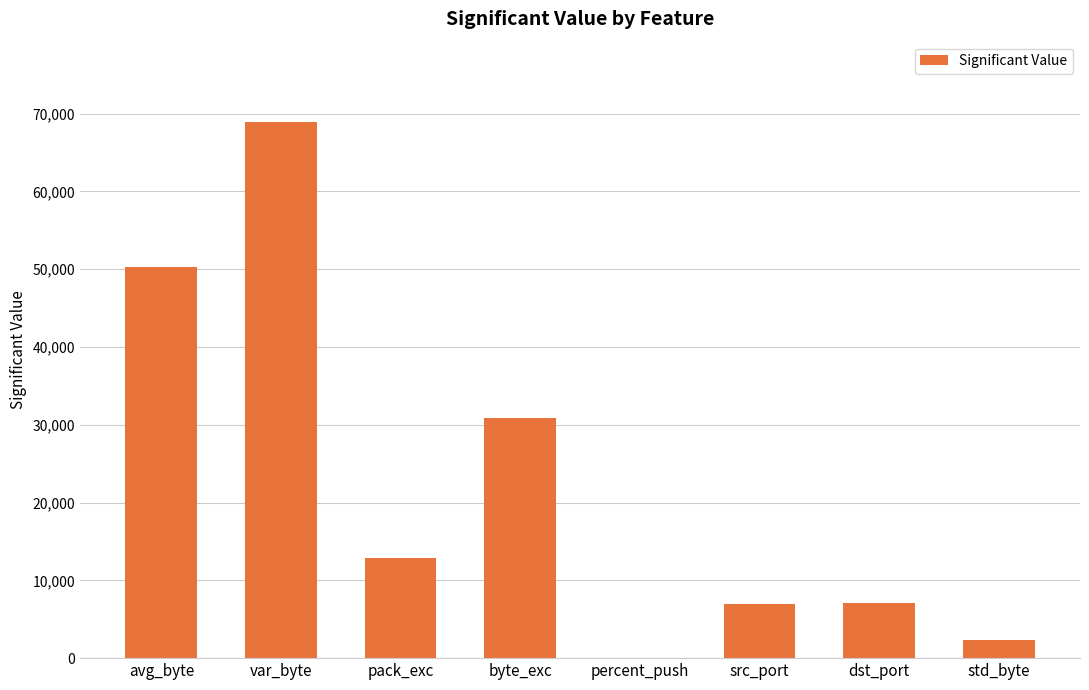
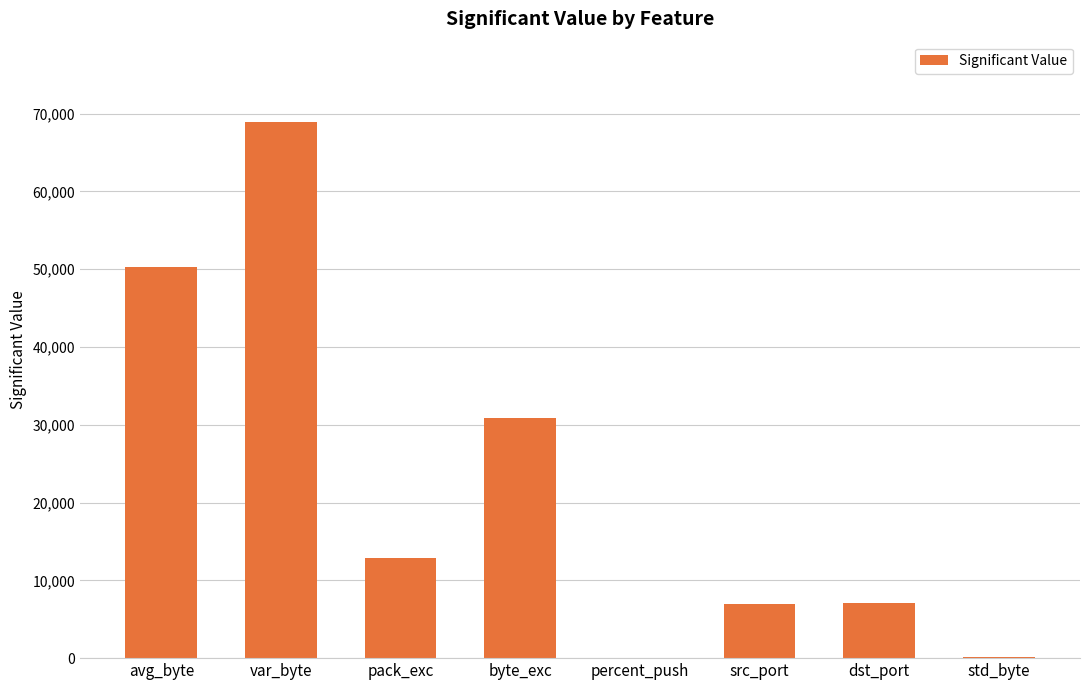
std_byte: 2,000 -> 0
